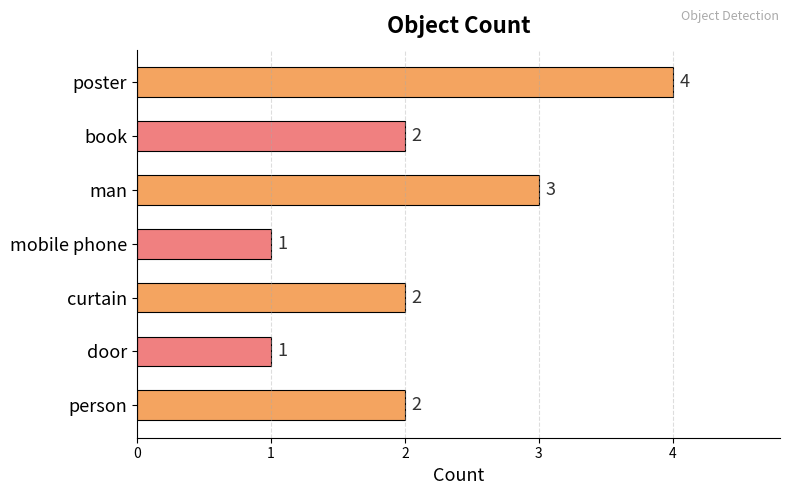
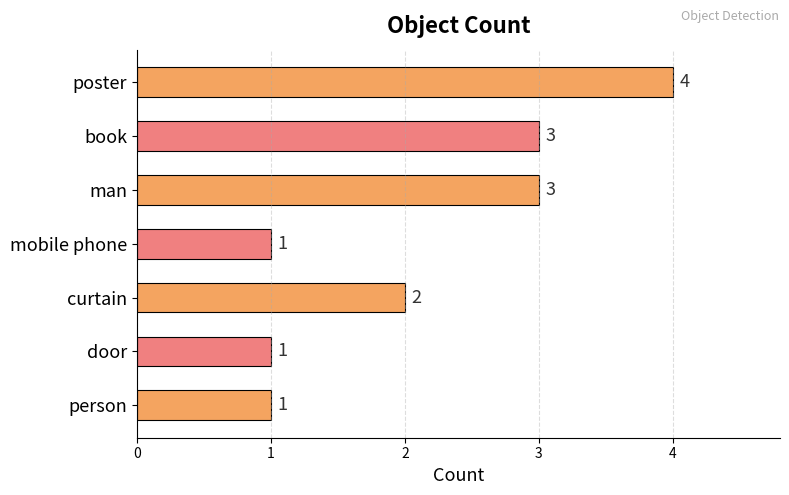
book: 2 -> 3
person: 2 -> 1
